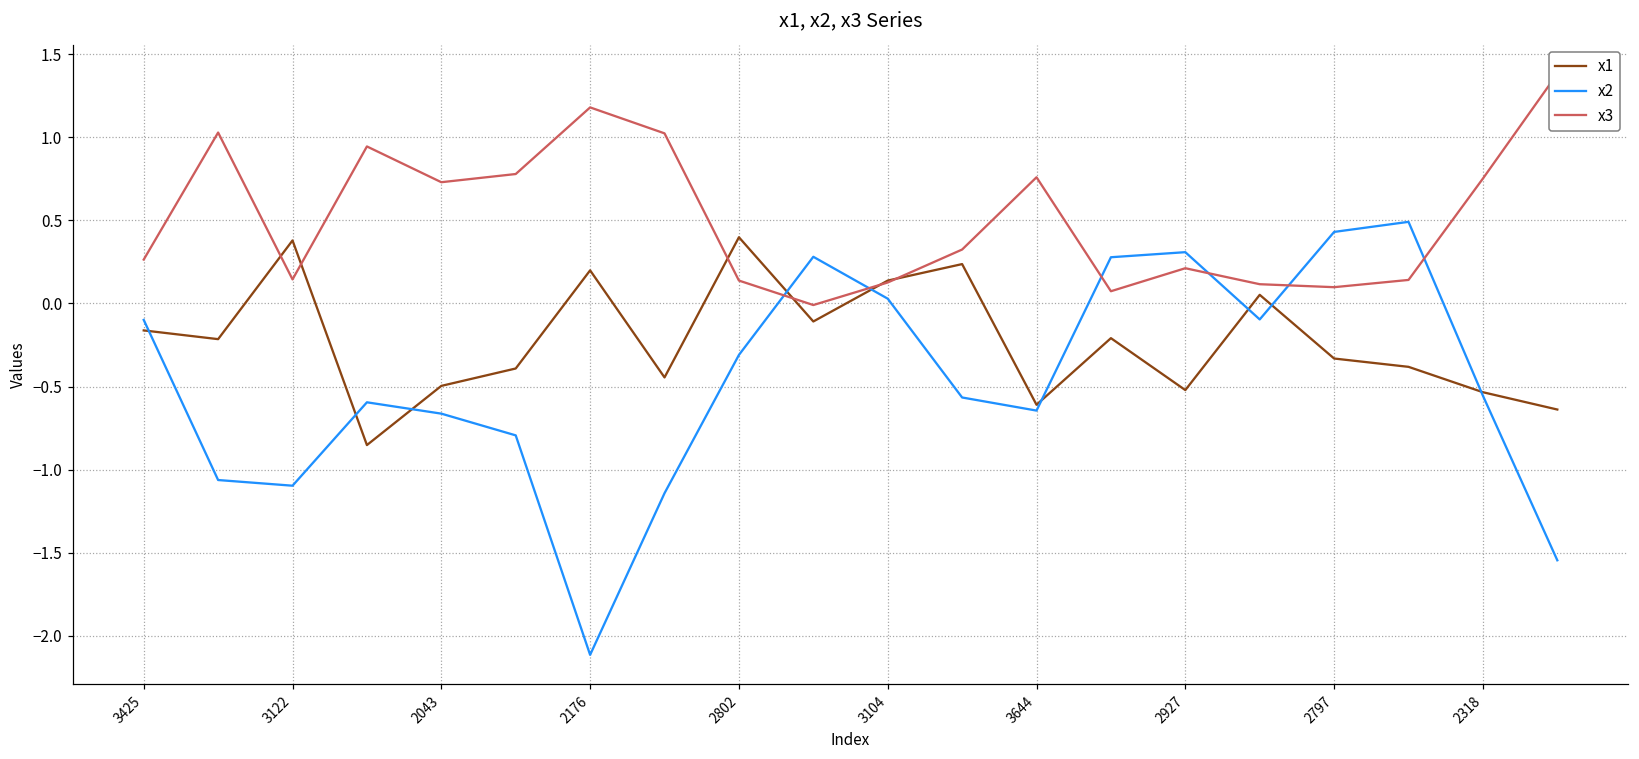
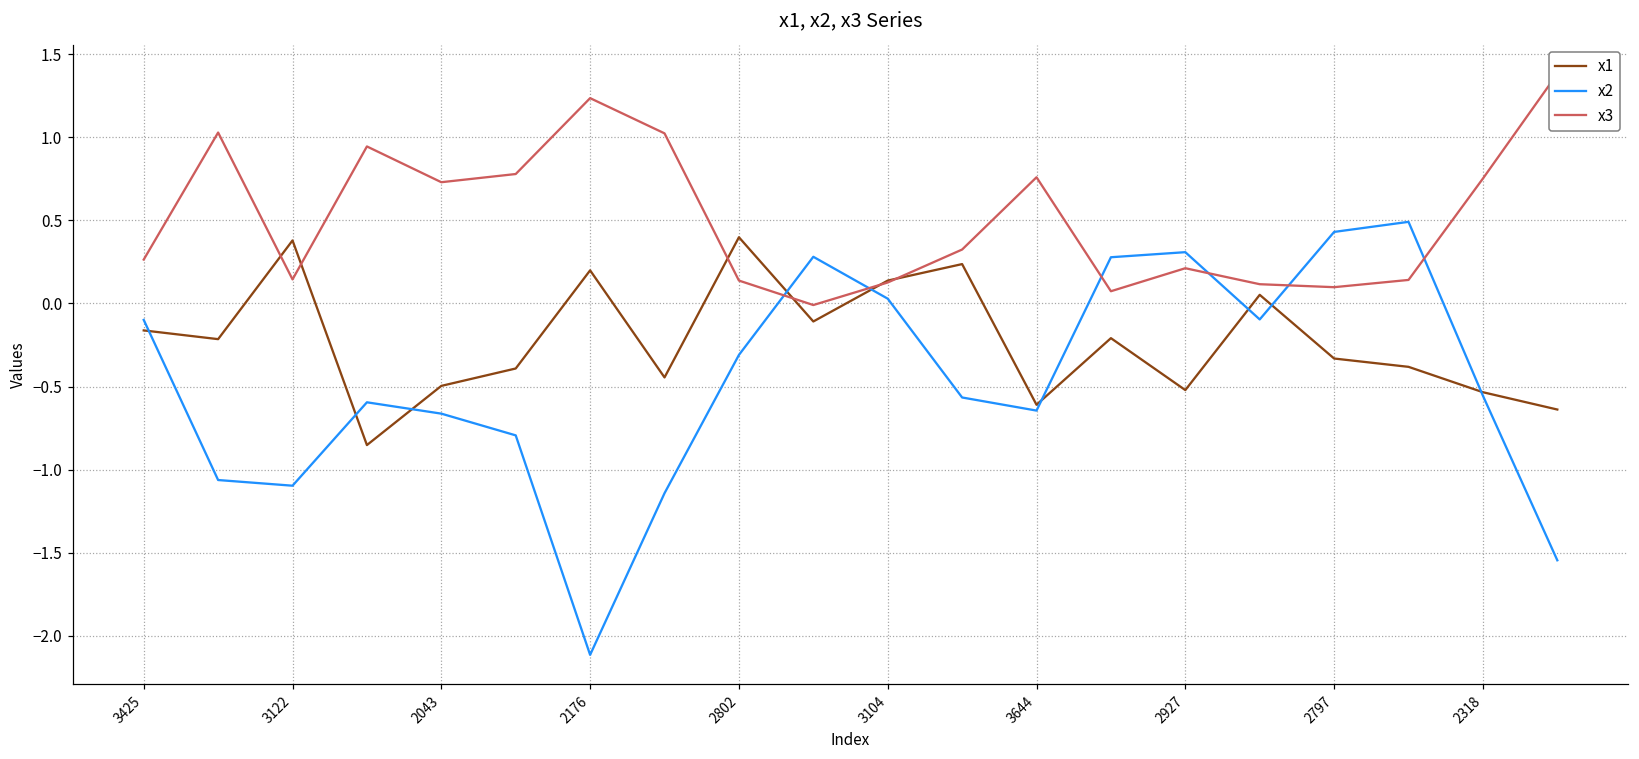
x3, 2176: 1.18 -> 1.23
